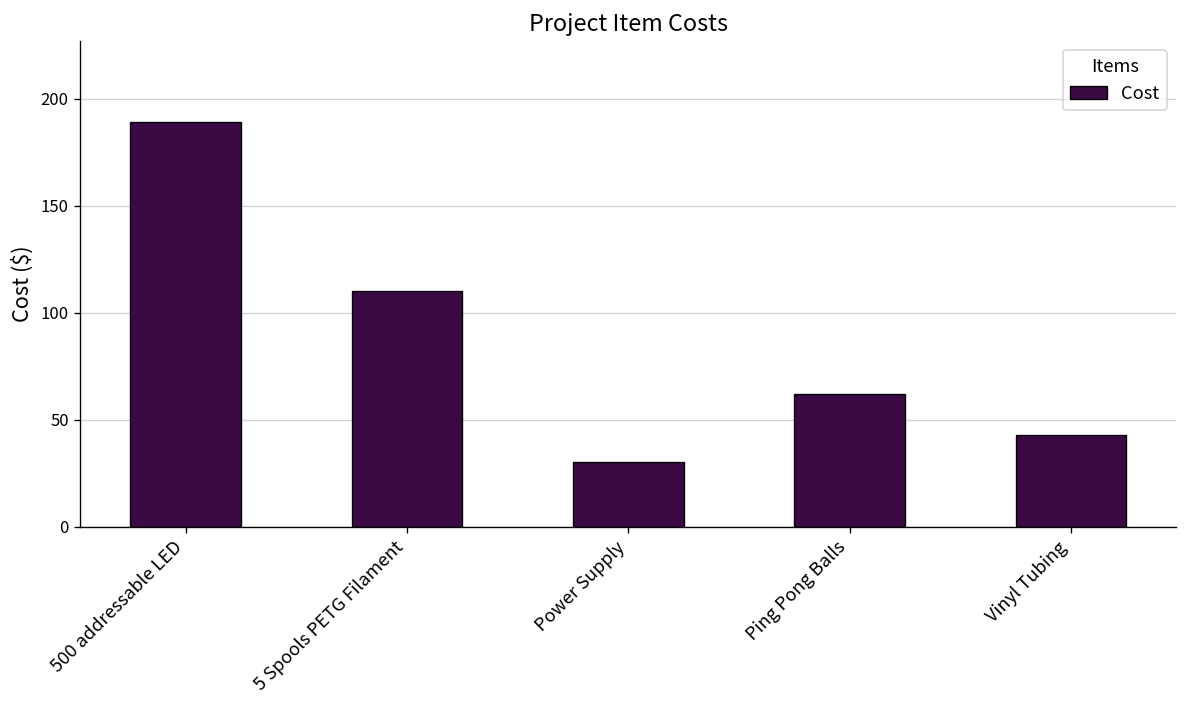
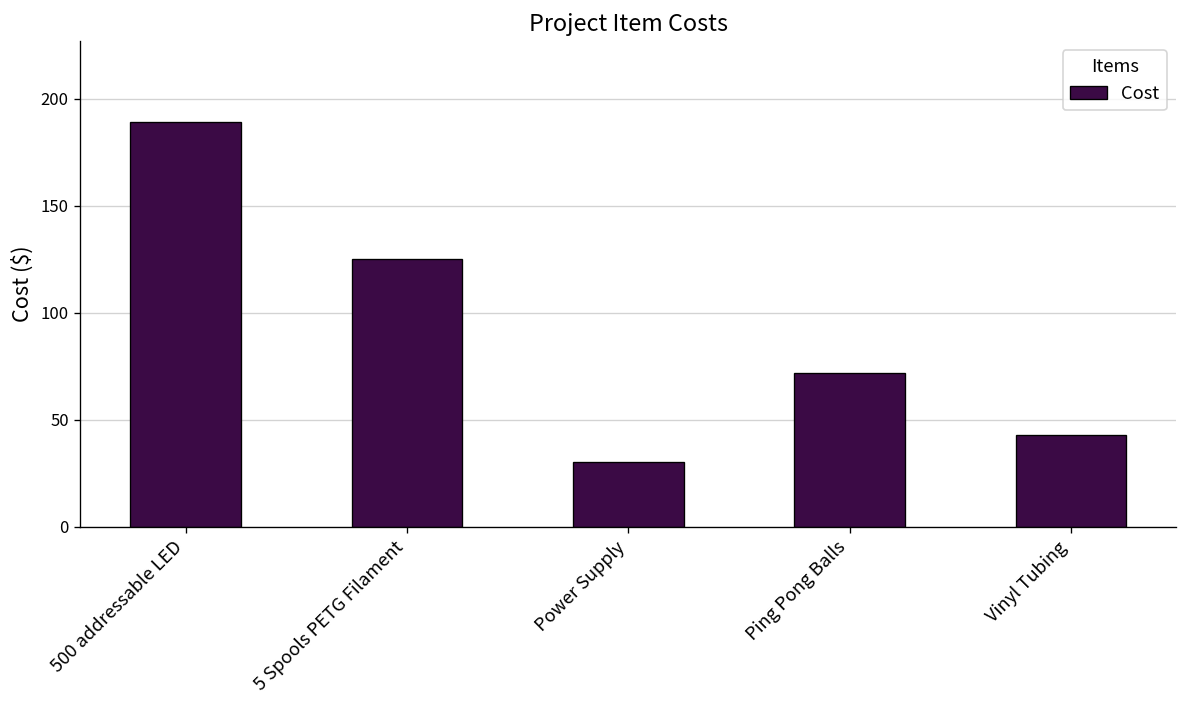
5 Spools PETG Filament: 110 -> 125
Ping Pong Balls: 62 -> 72
